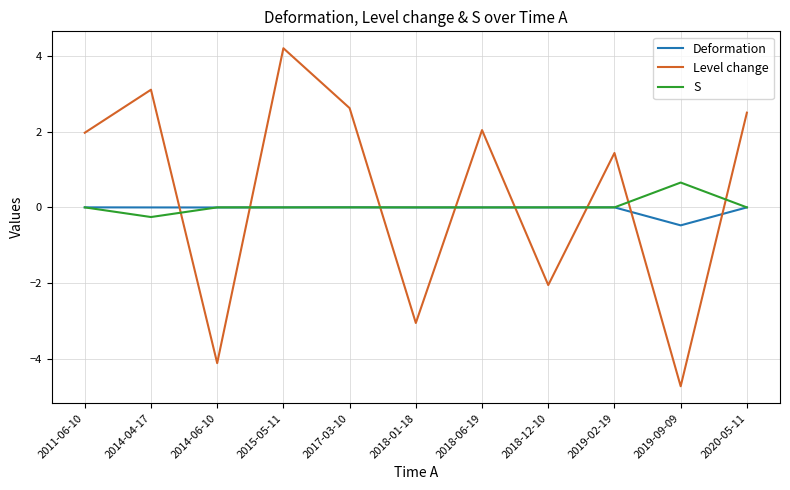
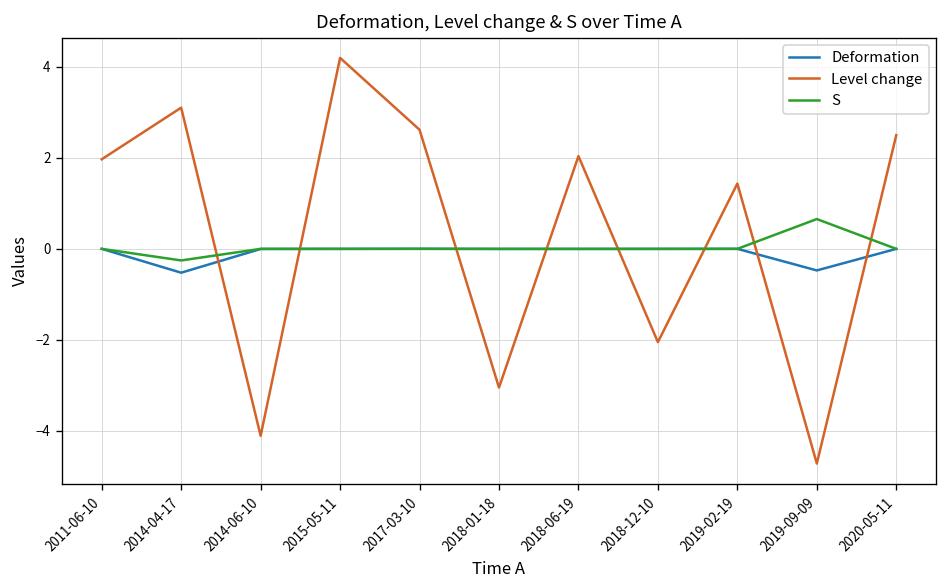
Deformation, 2014-04-17: 0.0 -> -0.5
